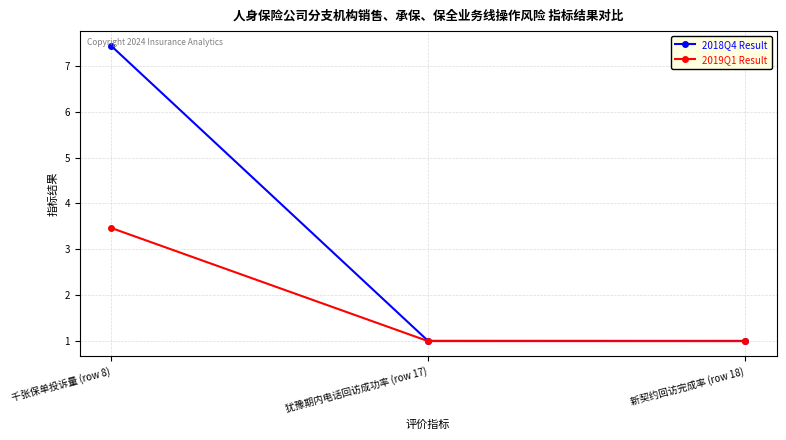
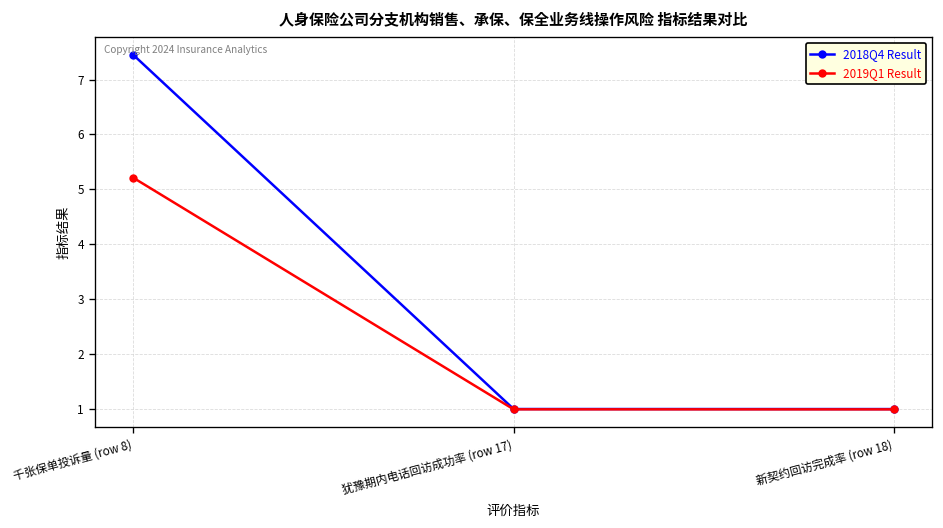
2019Q1 Result, 千张保单投诉量 (row 8): 3.5 -> 5.2
